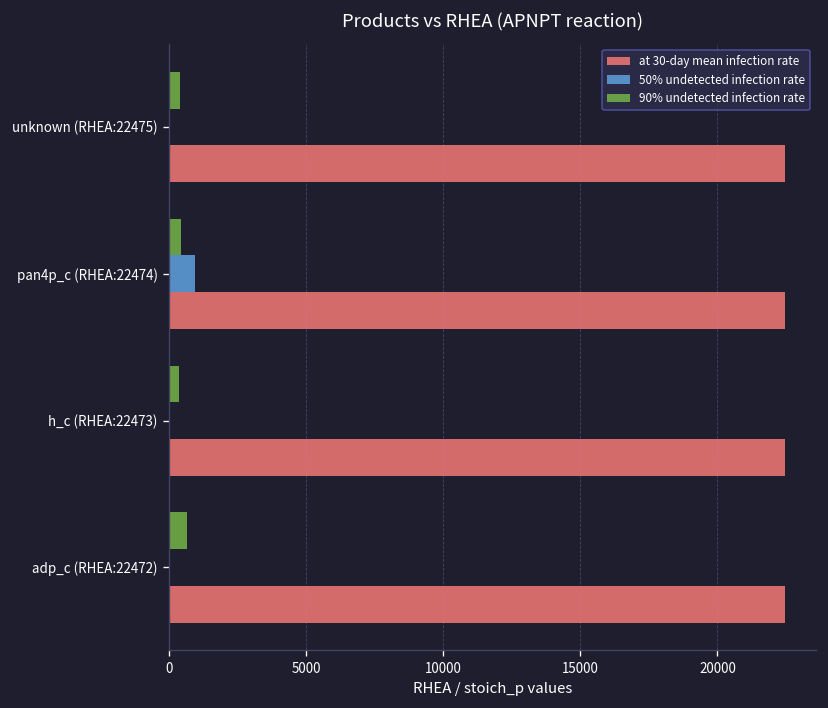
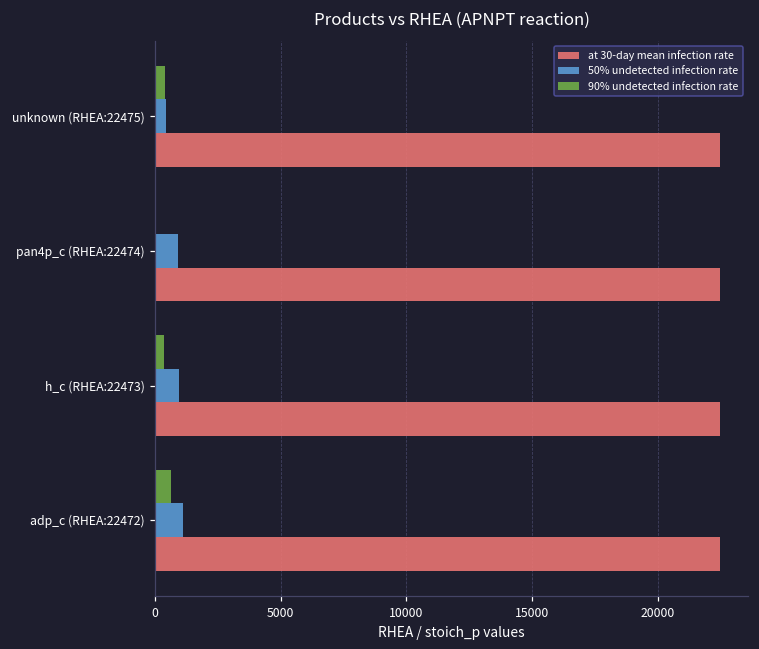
50% undetected infection rate, unknown (RHEA:22475): 0 -> 400
90% undetected infection rate, pan4p_c (RHEA:22474): 400 -> 0
50% undetected infection rate, h_c (RHEA:22473): 0 -> 1000
50% undetected infection rate, adp_c (RHEA:22472): 0 -> 1100
